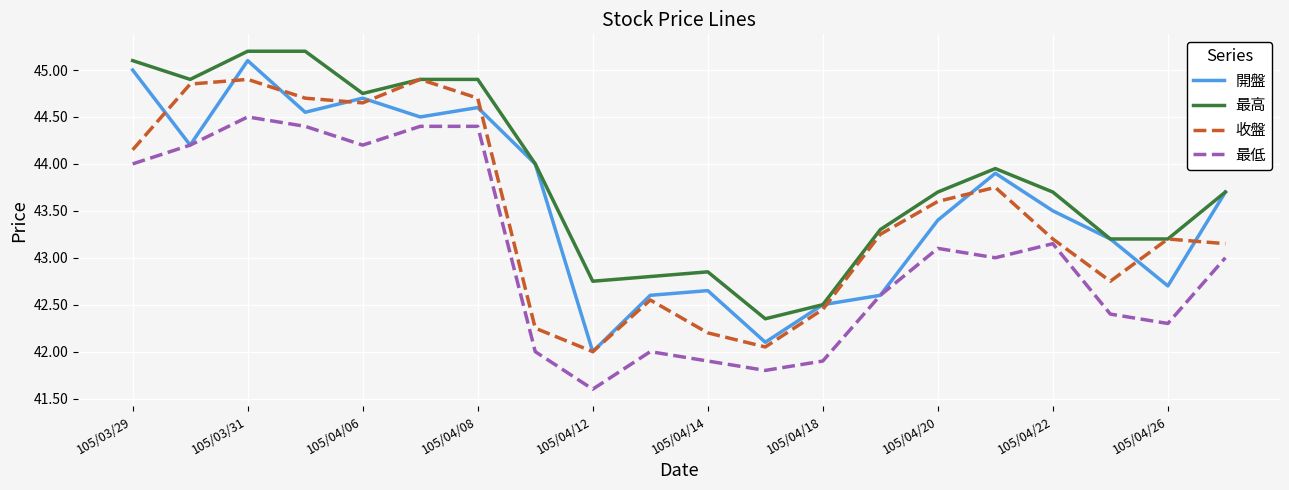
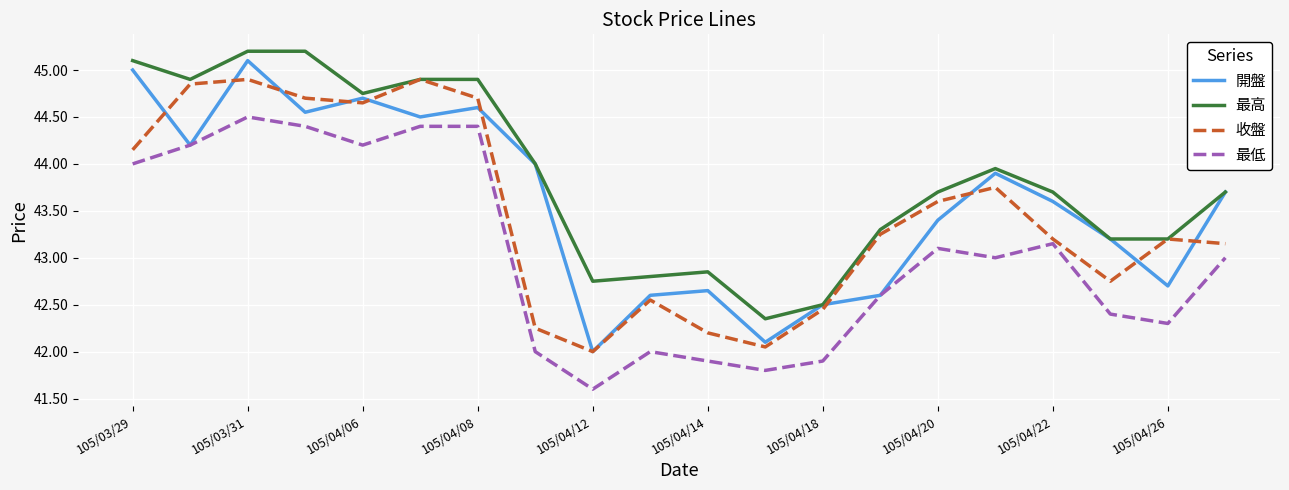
開盤, 105/04/22: 43.5 -> 43.6
